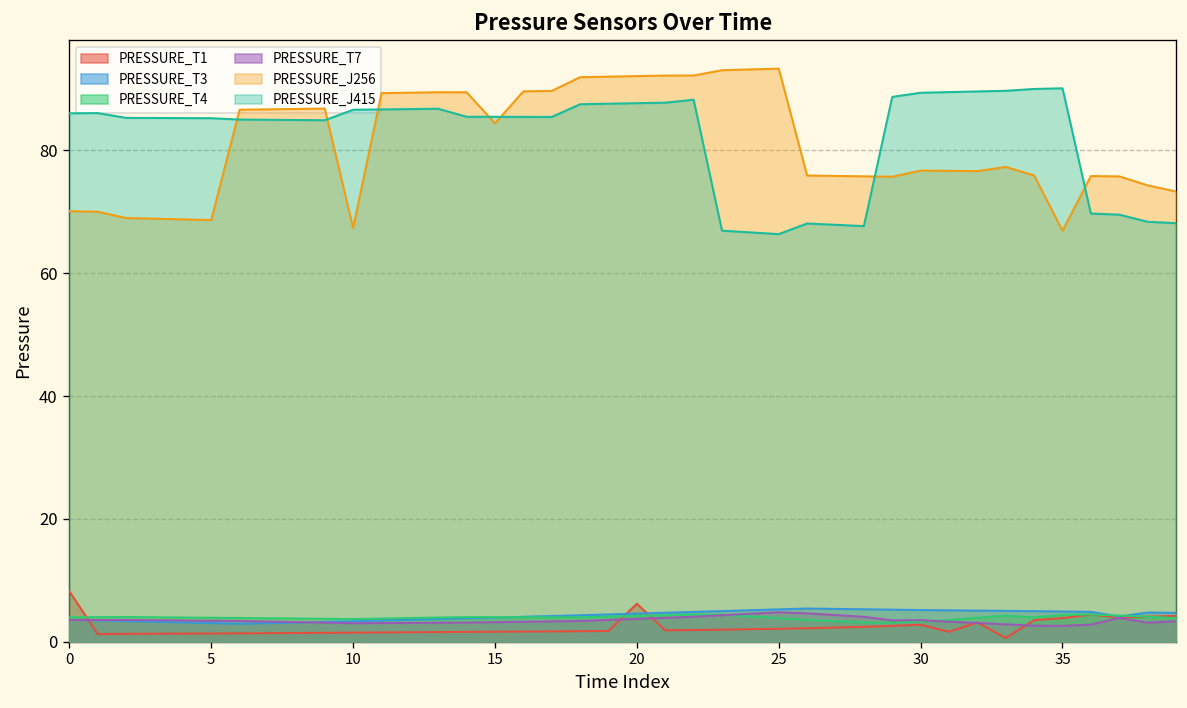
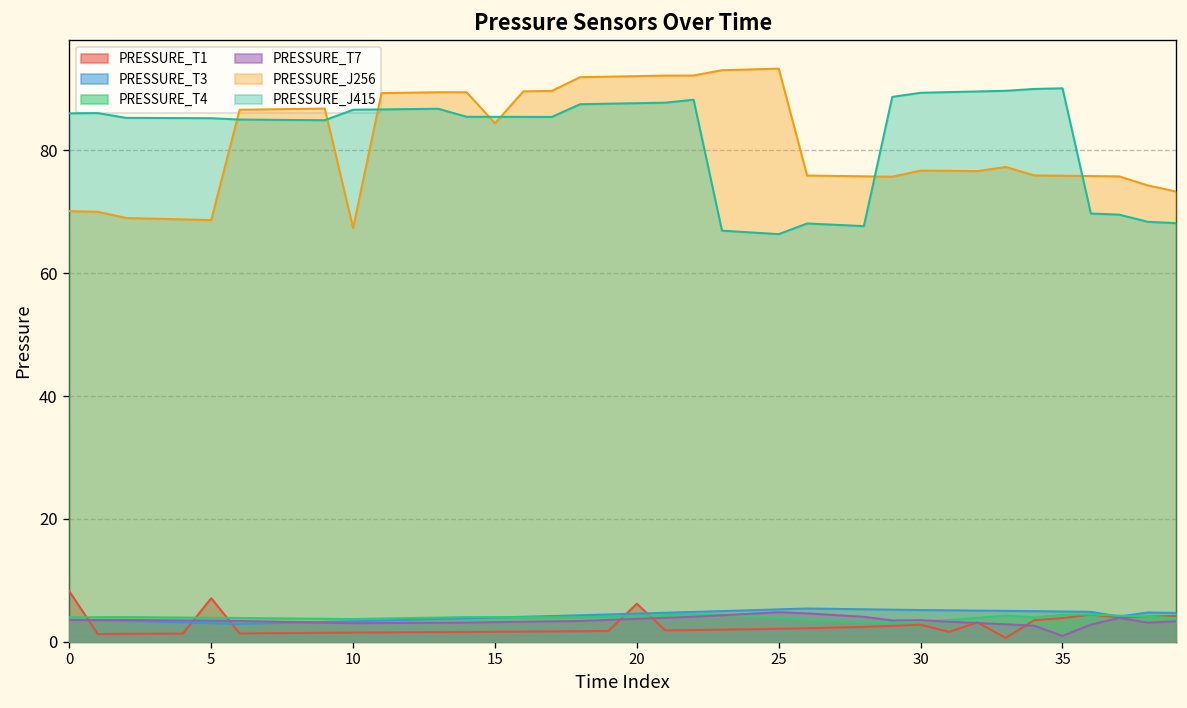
PRESSURE_T1, 5: 1 -> 7
PRESSURE_T7, 35: 3 -> 1
PRESSURE_J256, 35: 67 -> 76
